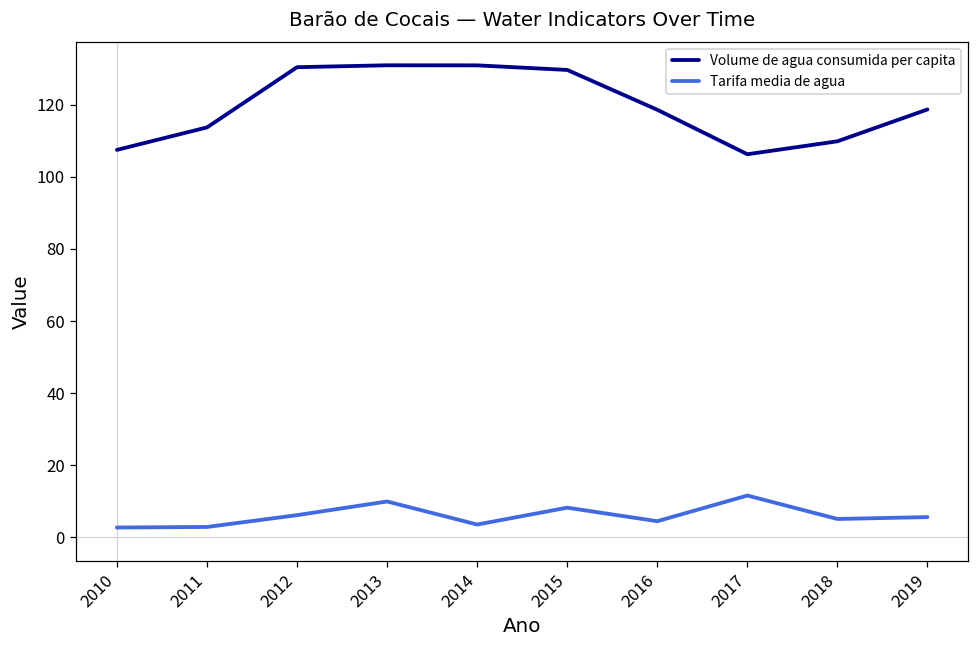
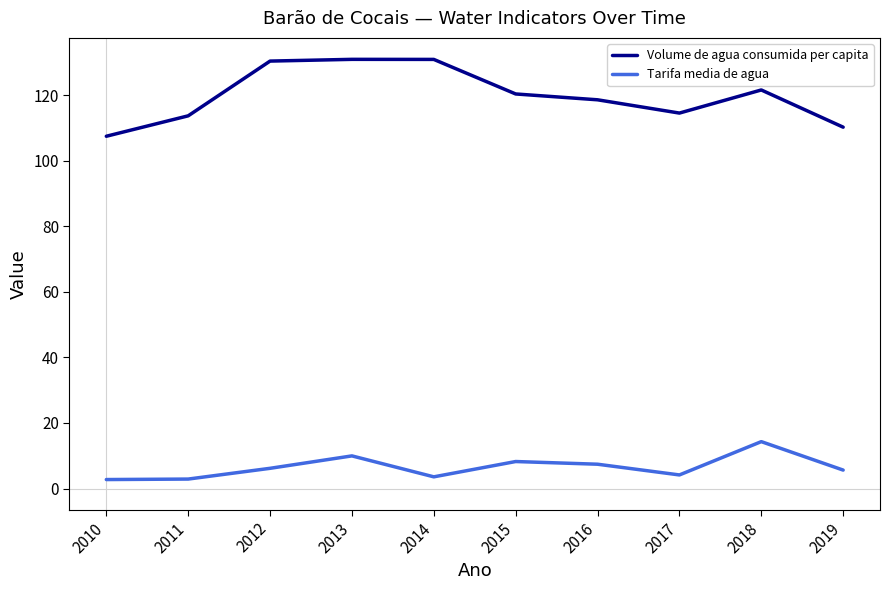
Volume de agua consumida per capita, 2015: 130 -> 120
Tarifa media de agua, 2016: 4 -> 7
Volume de agua consumida per capita, 2017: 106 -> 115
Tarifa media de agua, 2017: 12 -> 4
Volume de agua consumida per capita, 2018: 110 -> 122
Tarifa media de agua, 2018: 5 -> 14
Volume de agua consumida per capita, 2019: 119 -> 110
